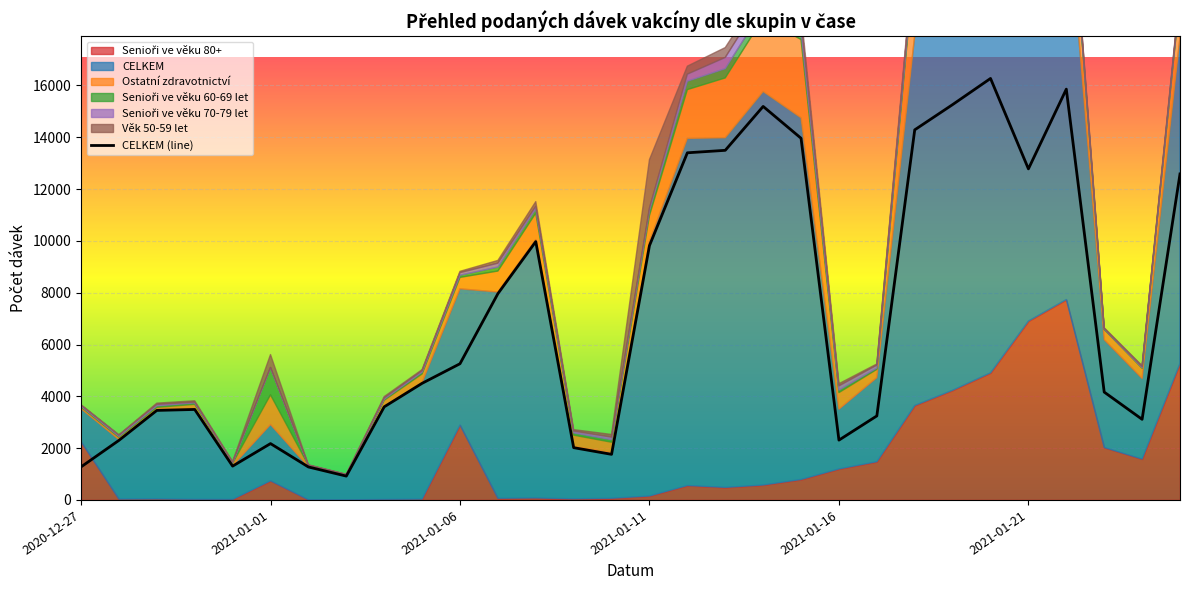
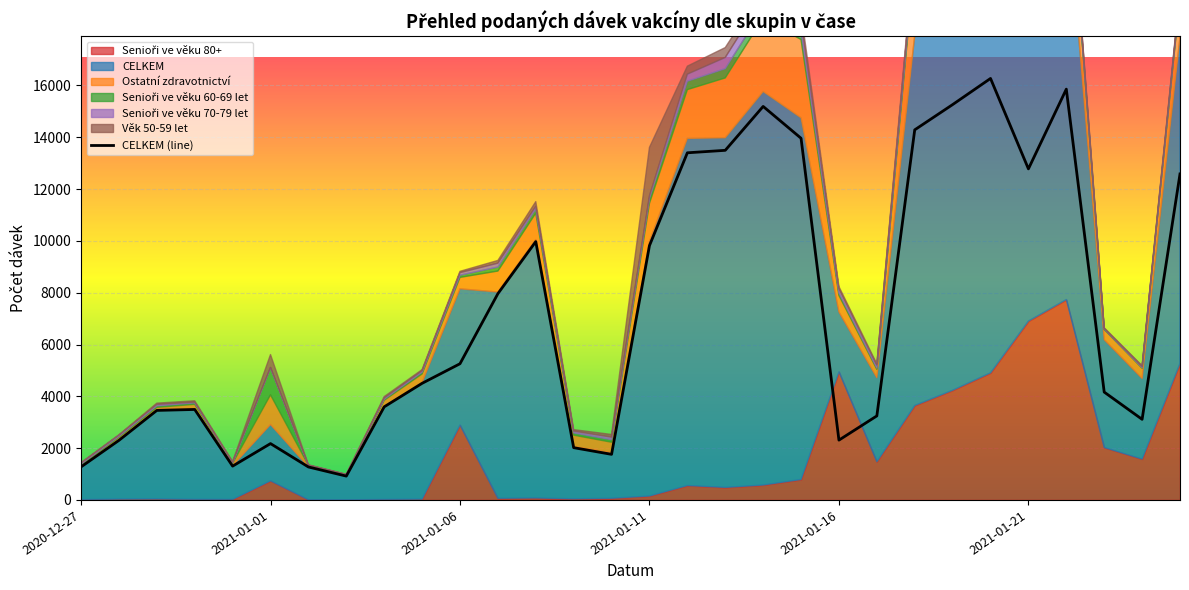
Senioři ve věku 80+, 2020-12-27: 2200 -> 0
Ostatní zdravotnictví, 2021-01-11: 1000 -> 1500
Senioři ve věku 80+, 2021-01-16: 1200 -> 4900
